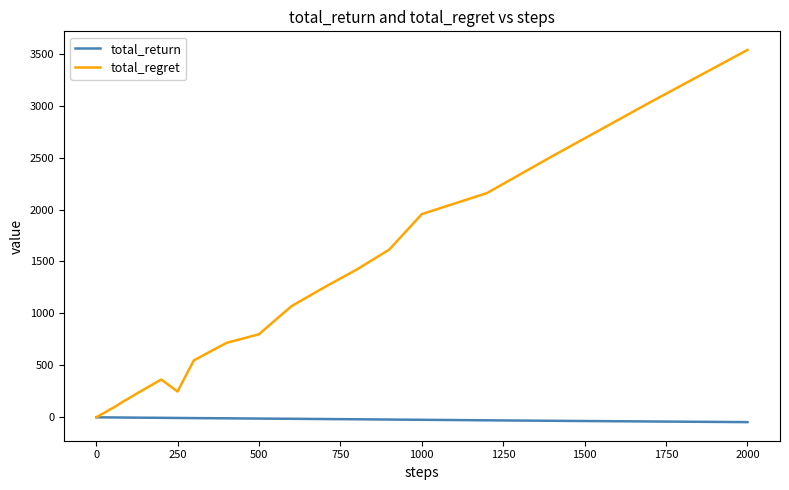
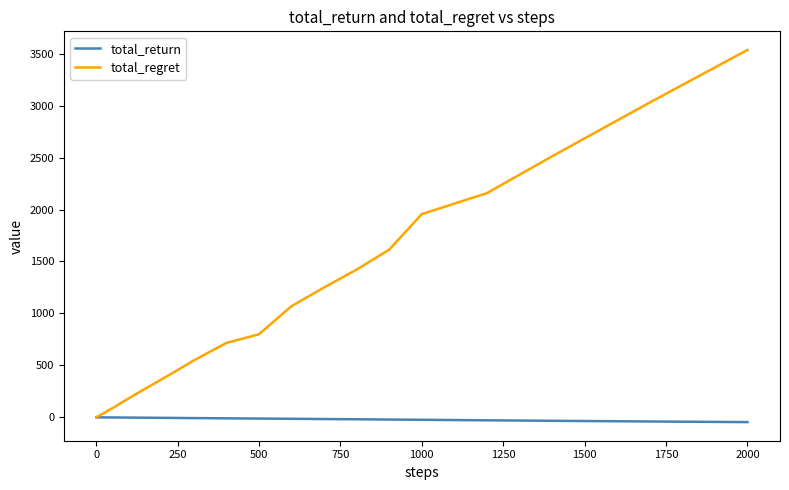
total_regret, 250: 250 -> 450
